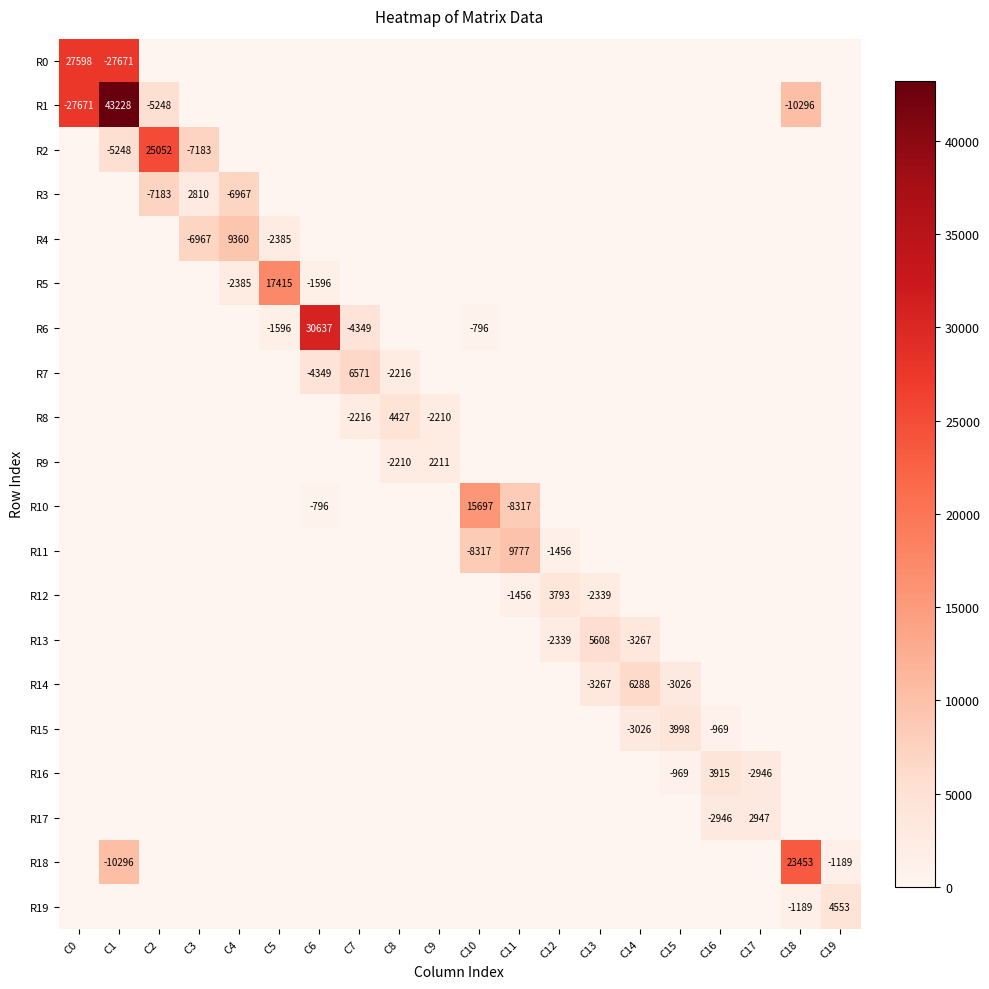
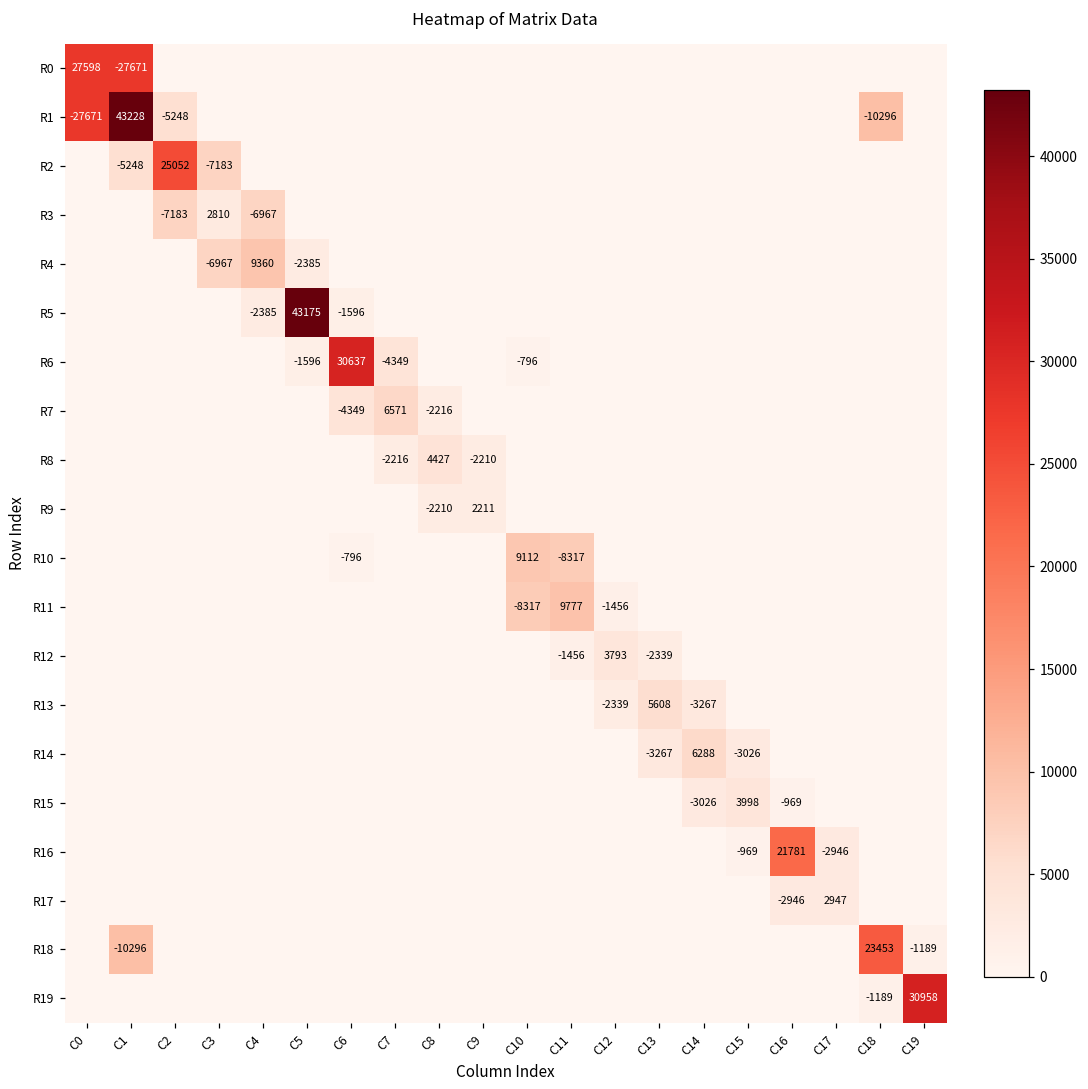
R5, C5: 17415 -> 43175
R10, C10: 15697 -> 9112
R16, C16: 3915 -> 21781
R19, C19: 4553 -> 30958
